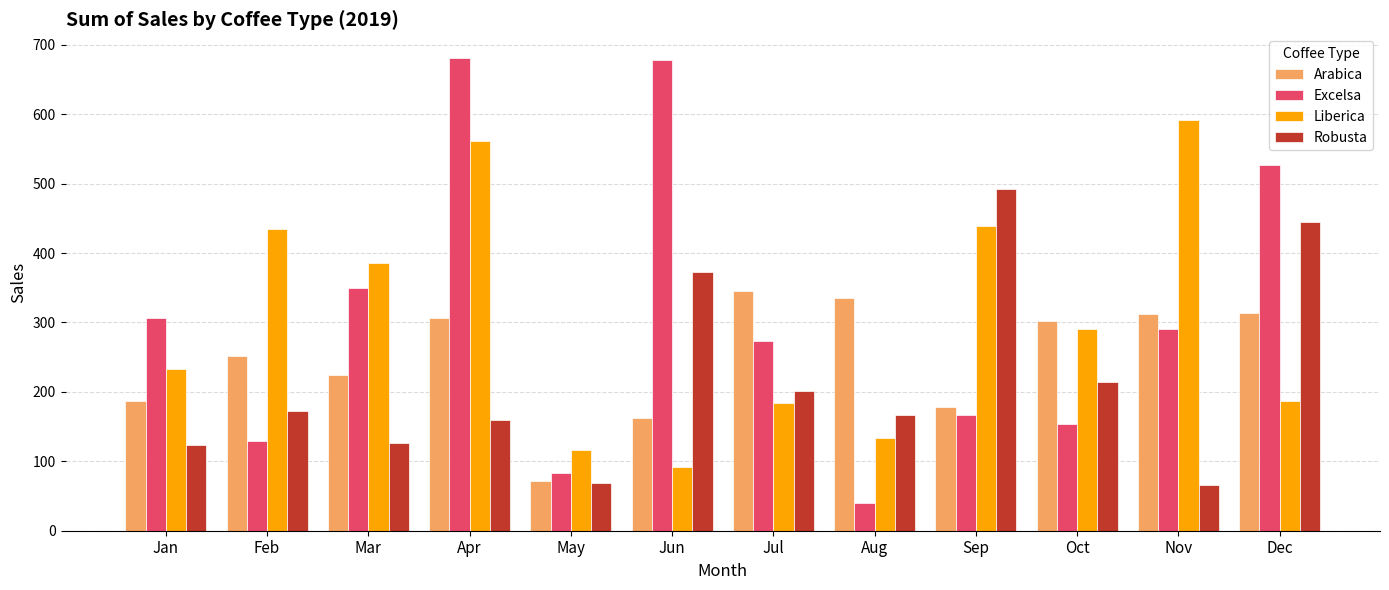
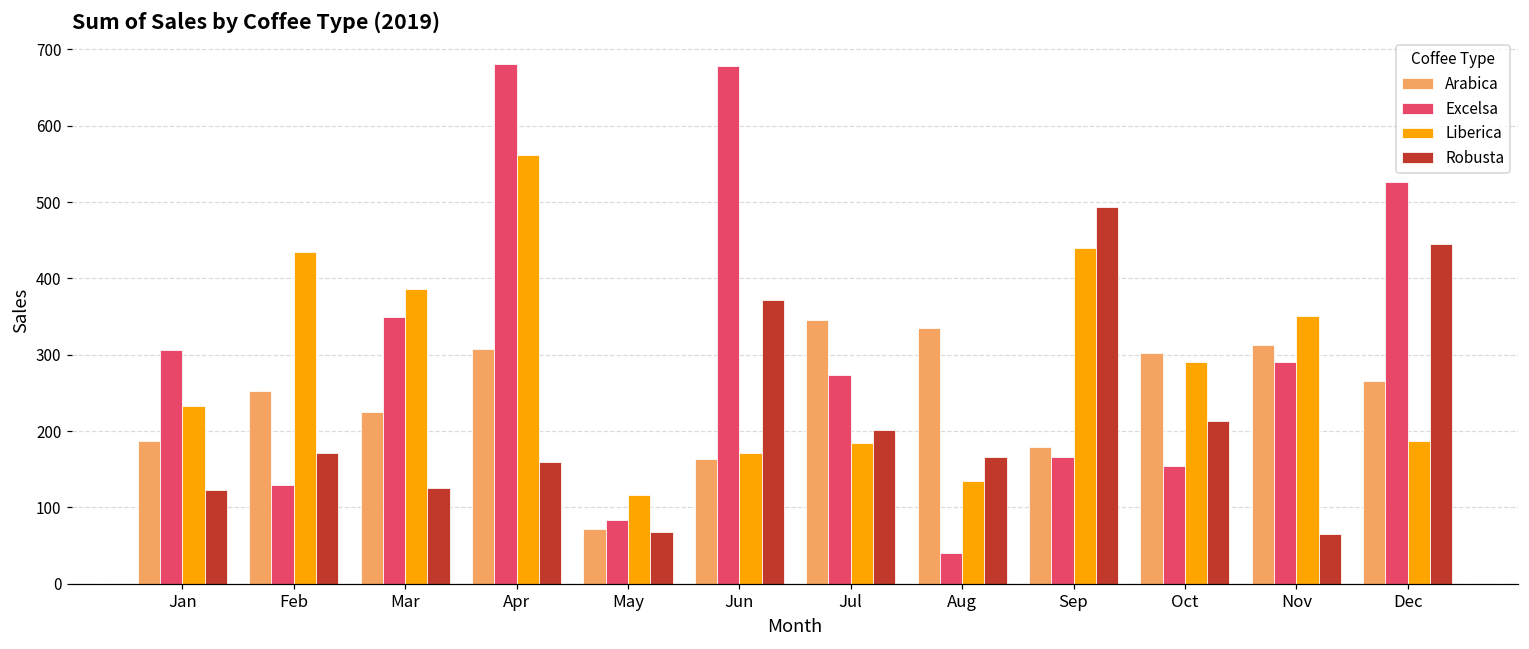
Liberica, Jun: 90 -> 170
Liberica, Nov: 590 -> 350
Arabica, Dec: 310 -> 270
